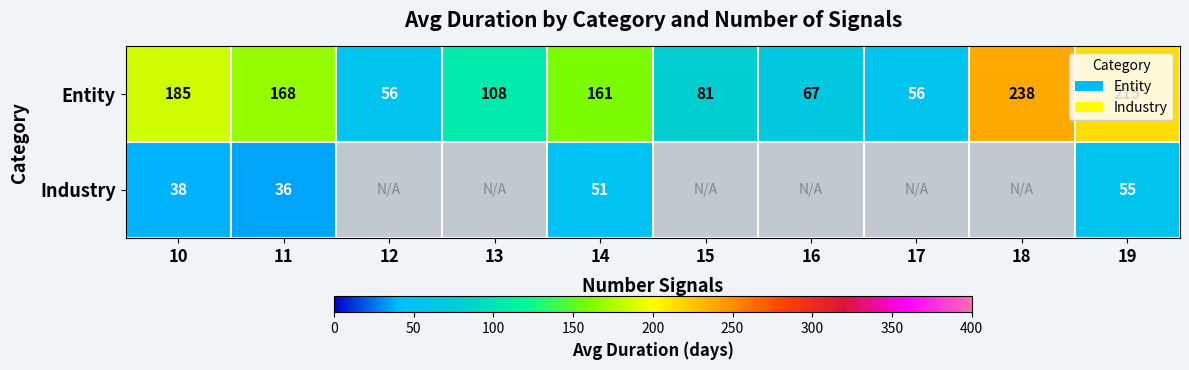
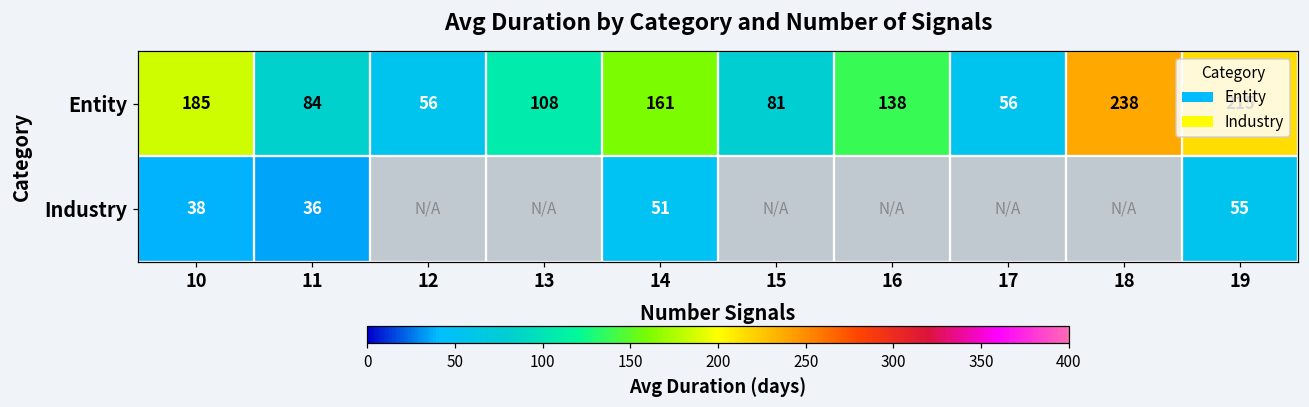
Entity, 11: 168 -> 84
Entity, 16: 67 -> 138
